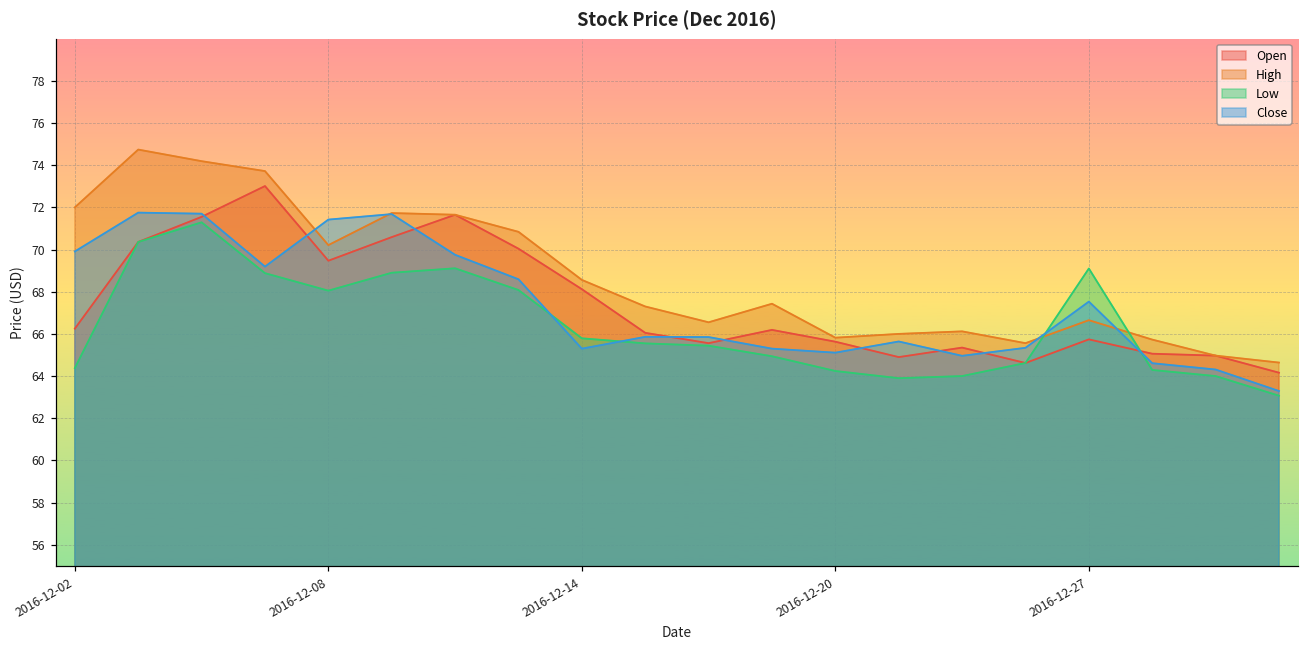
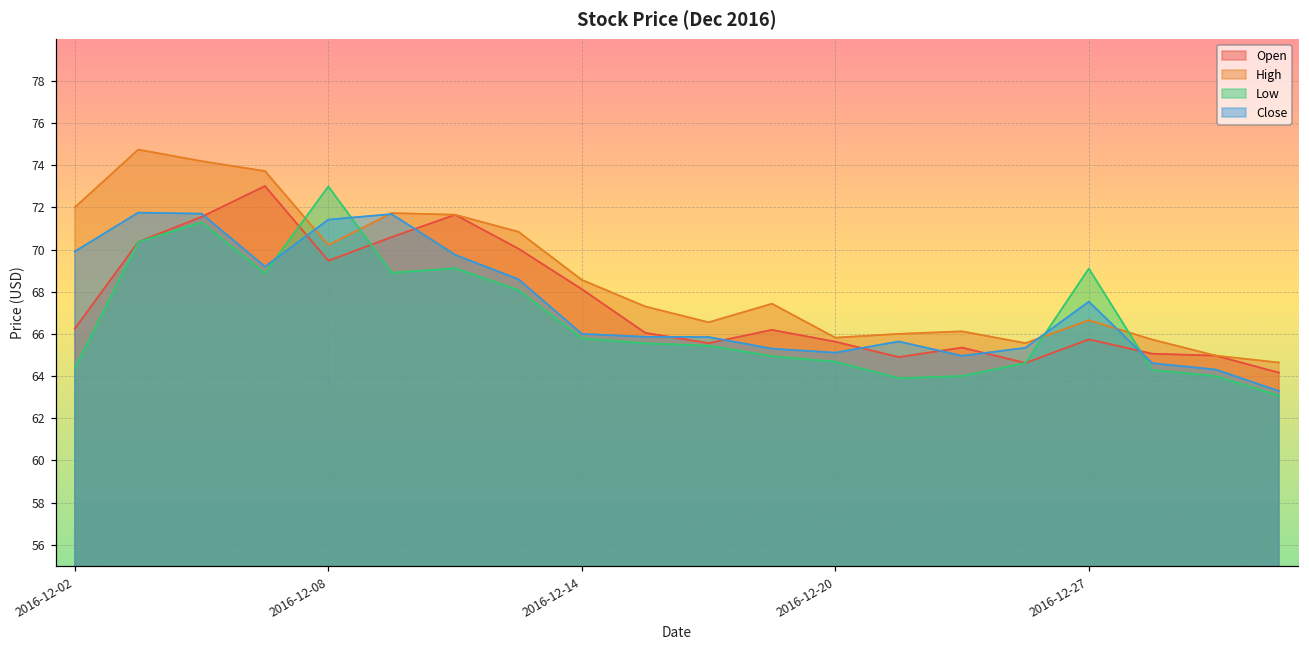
Low, 2016-12-08: 68.1 -> 73.0
Close, 2016-12-14: 65.3 -> 66.0
Low, 2016-12-20: 64.2 -> 64.7
